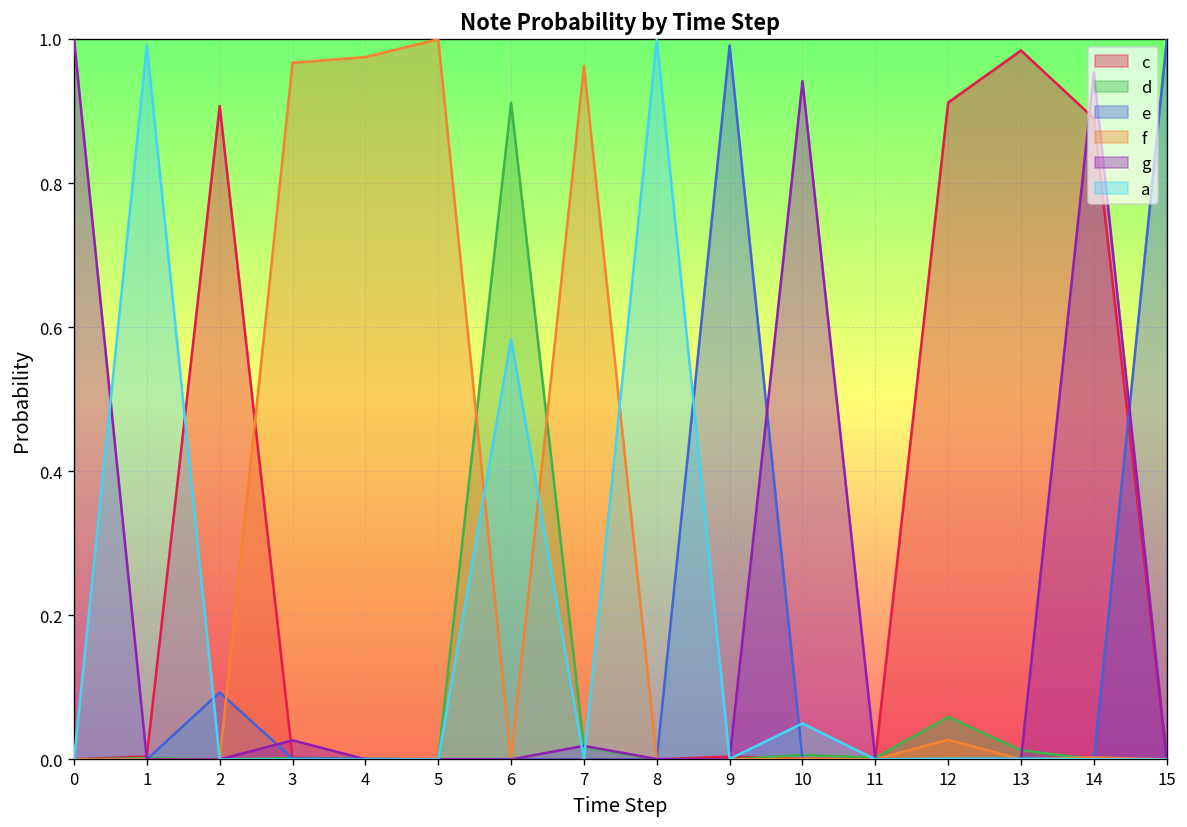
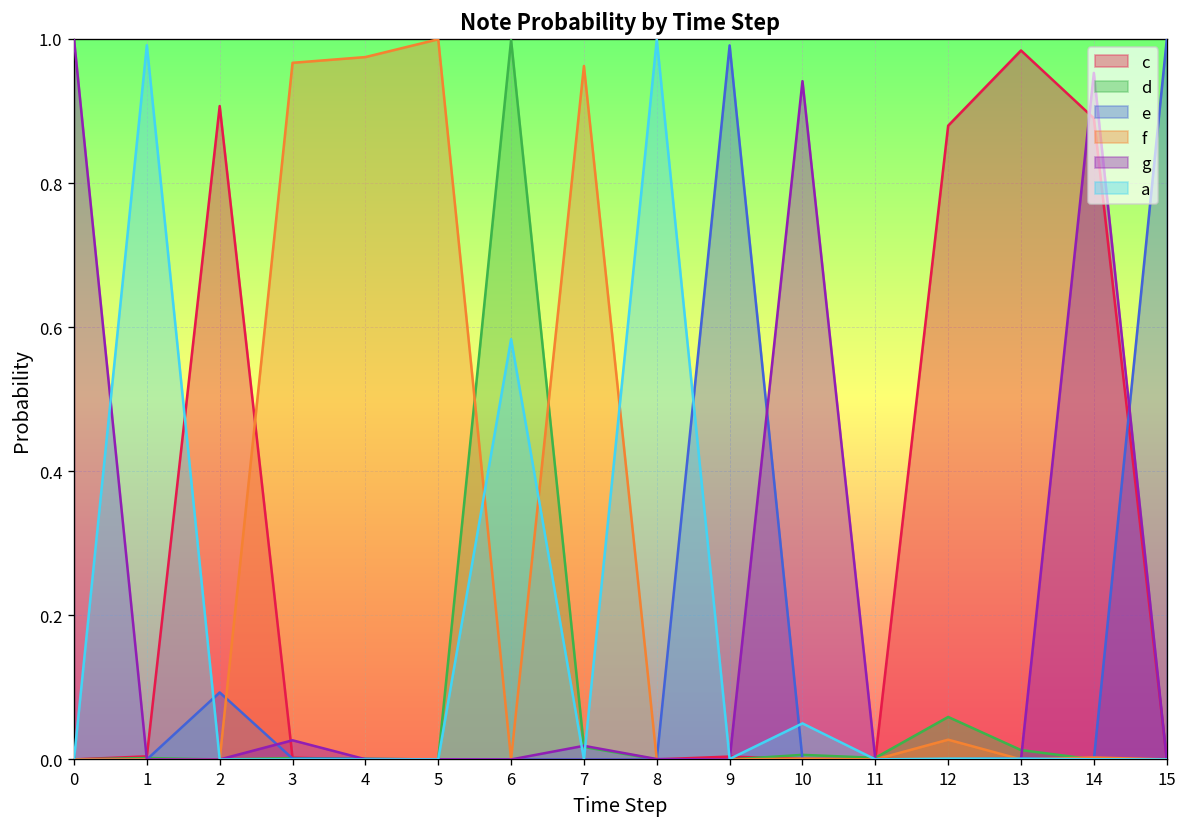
d, 6: 0.91 -> 1.00
c, 12: 0.91 -> 0.88
